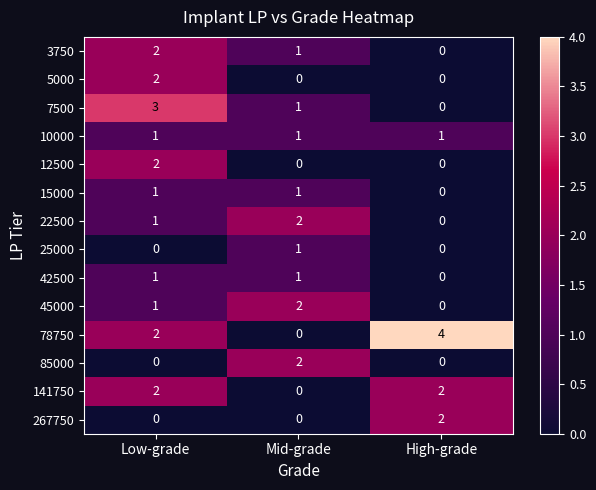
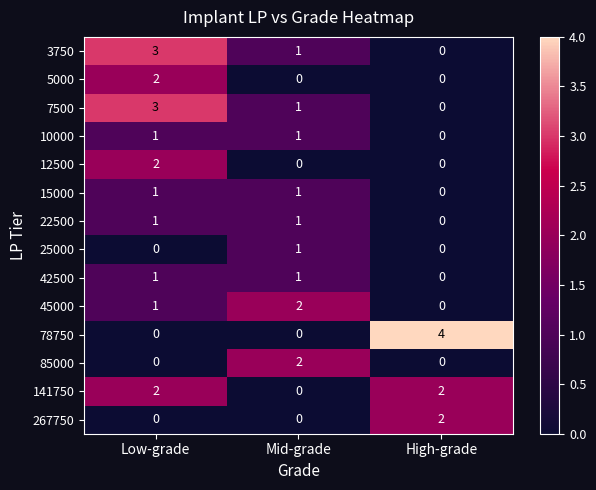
3750, Low-grade: 2 -> 3
10000, High-grade: 1 -> 0
22500, Mid-grade: 2 -> 1
78750, Low-grade: 2 -> 0
